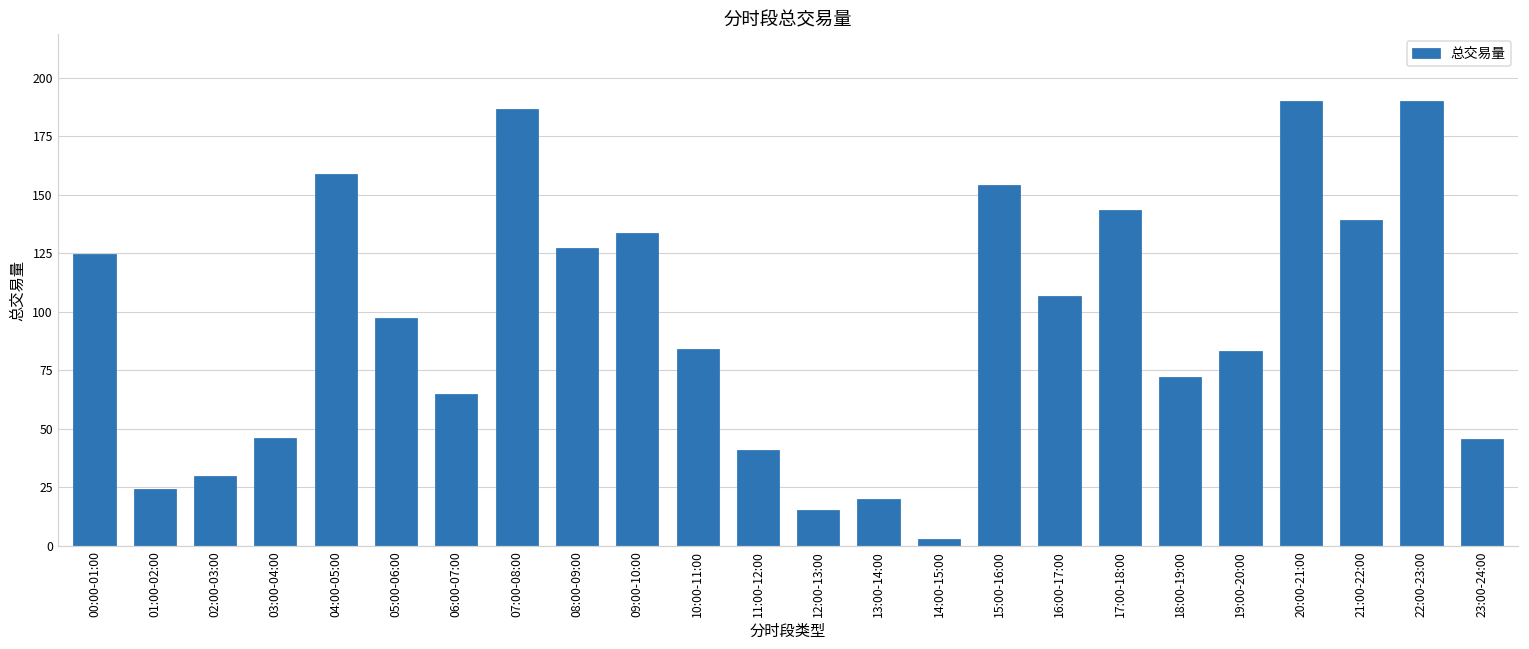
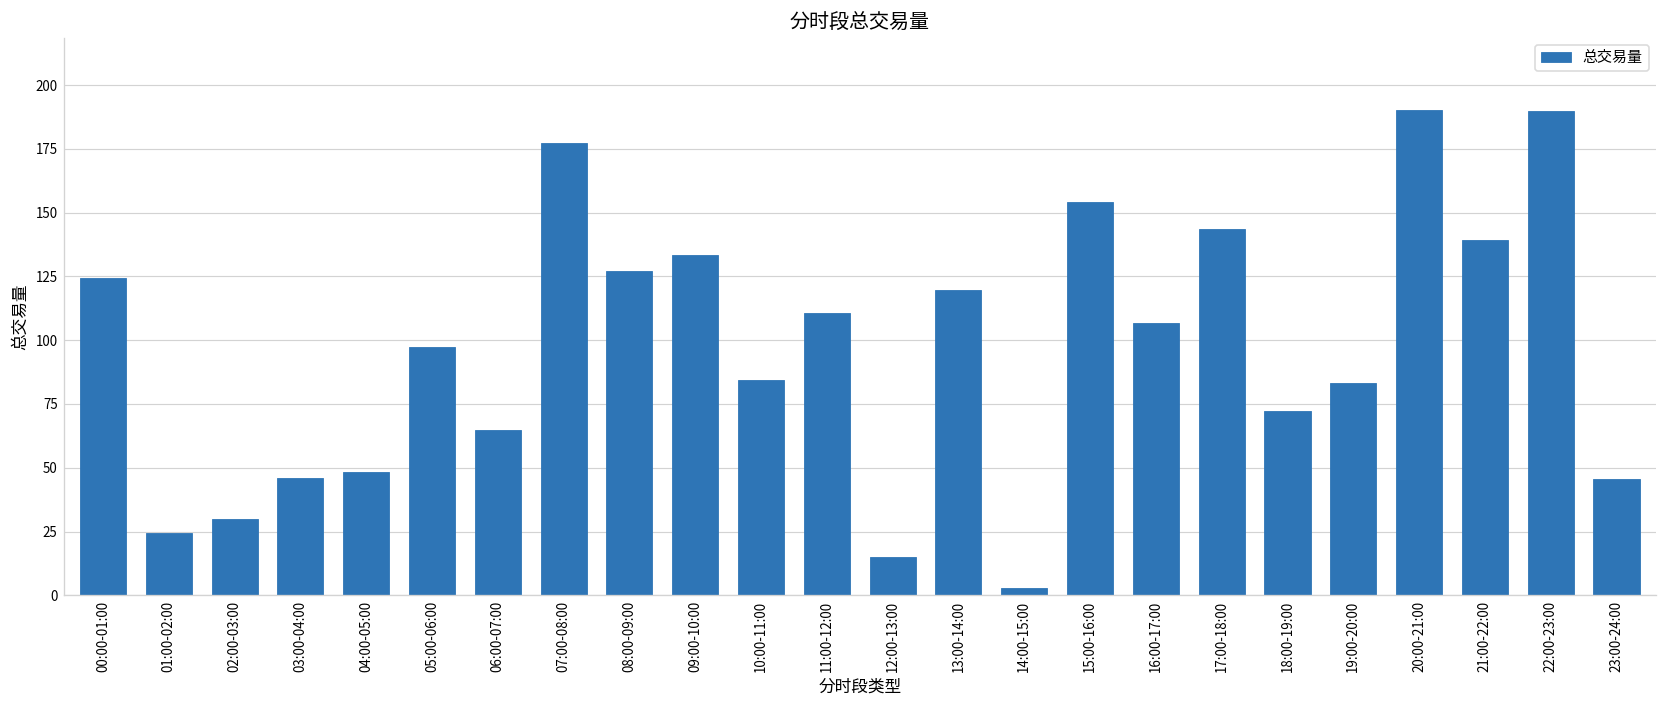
04:00-05:00: 159 -> 48
07:00-08:00: 187 -> 177
11:00-12:00: 41 -> 110
13:00-14:00: 20 -> 120
